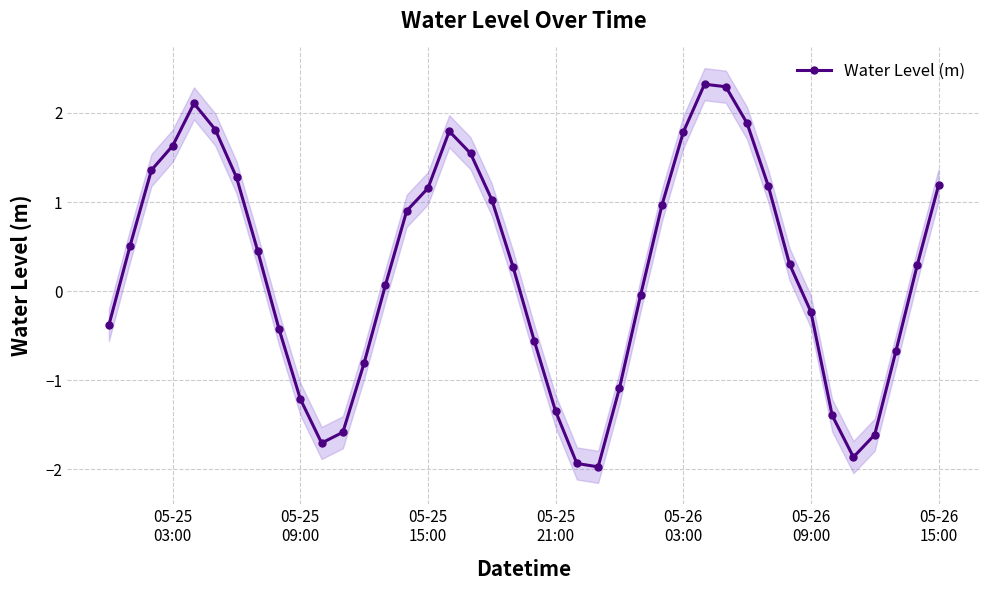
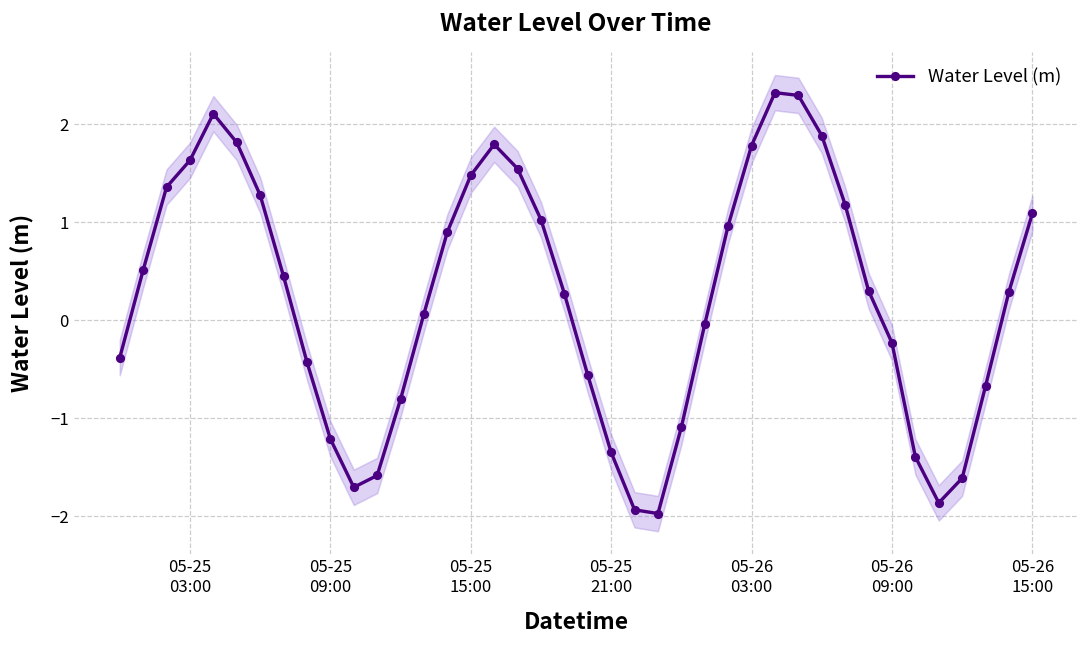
Water Level (m), 05-25 15:00: 1.2 -> 1.5
Water Level (m), 05-26 15:00: 1.2 -> 1.1
